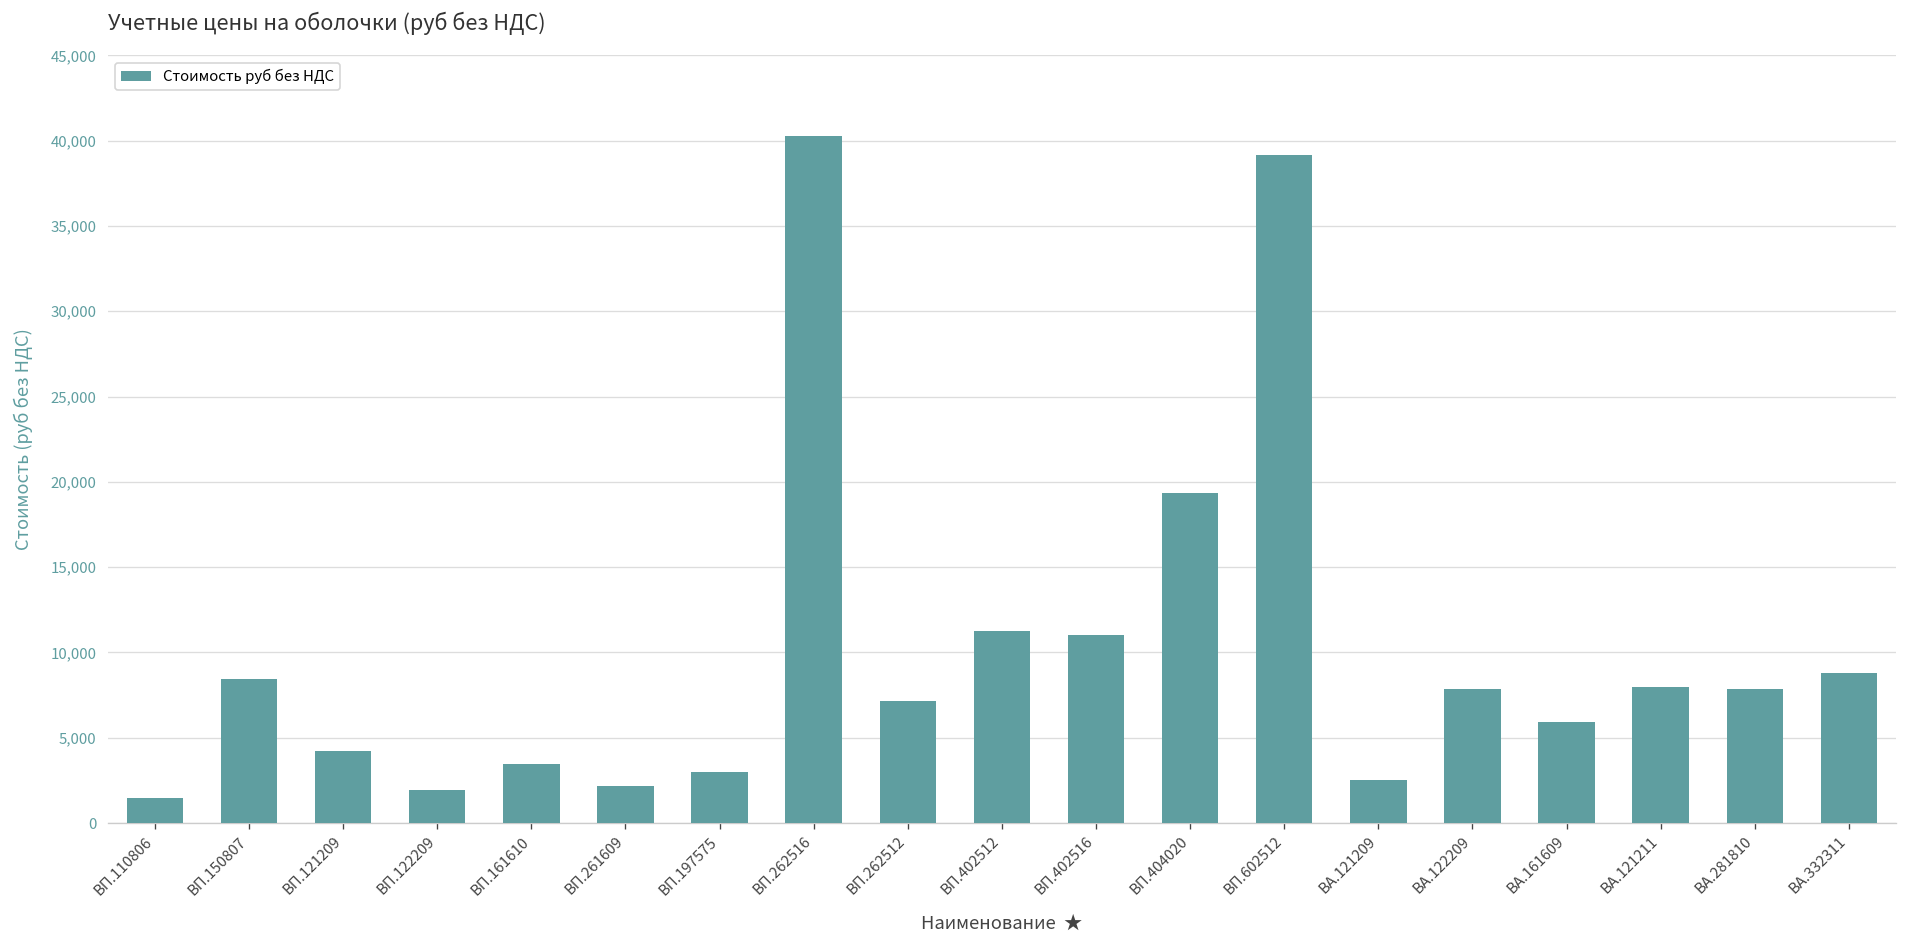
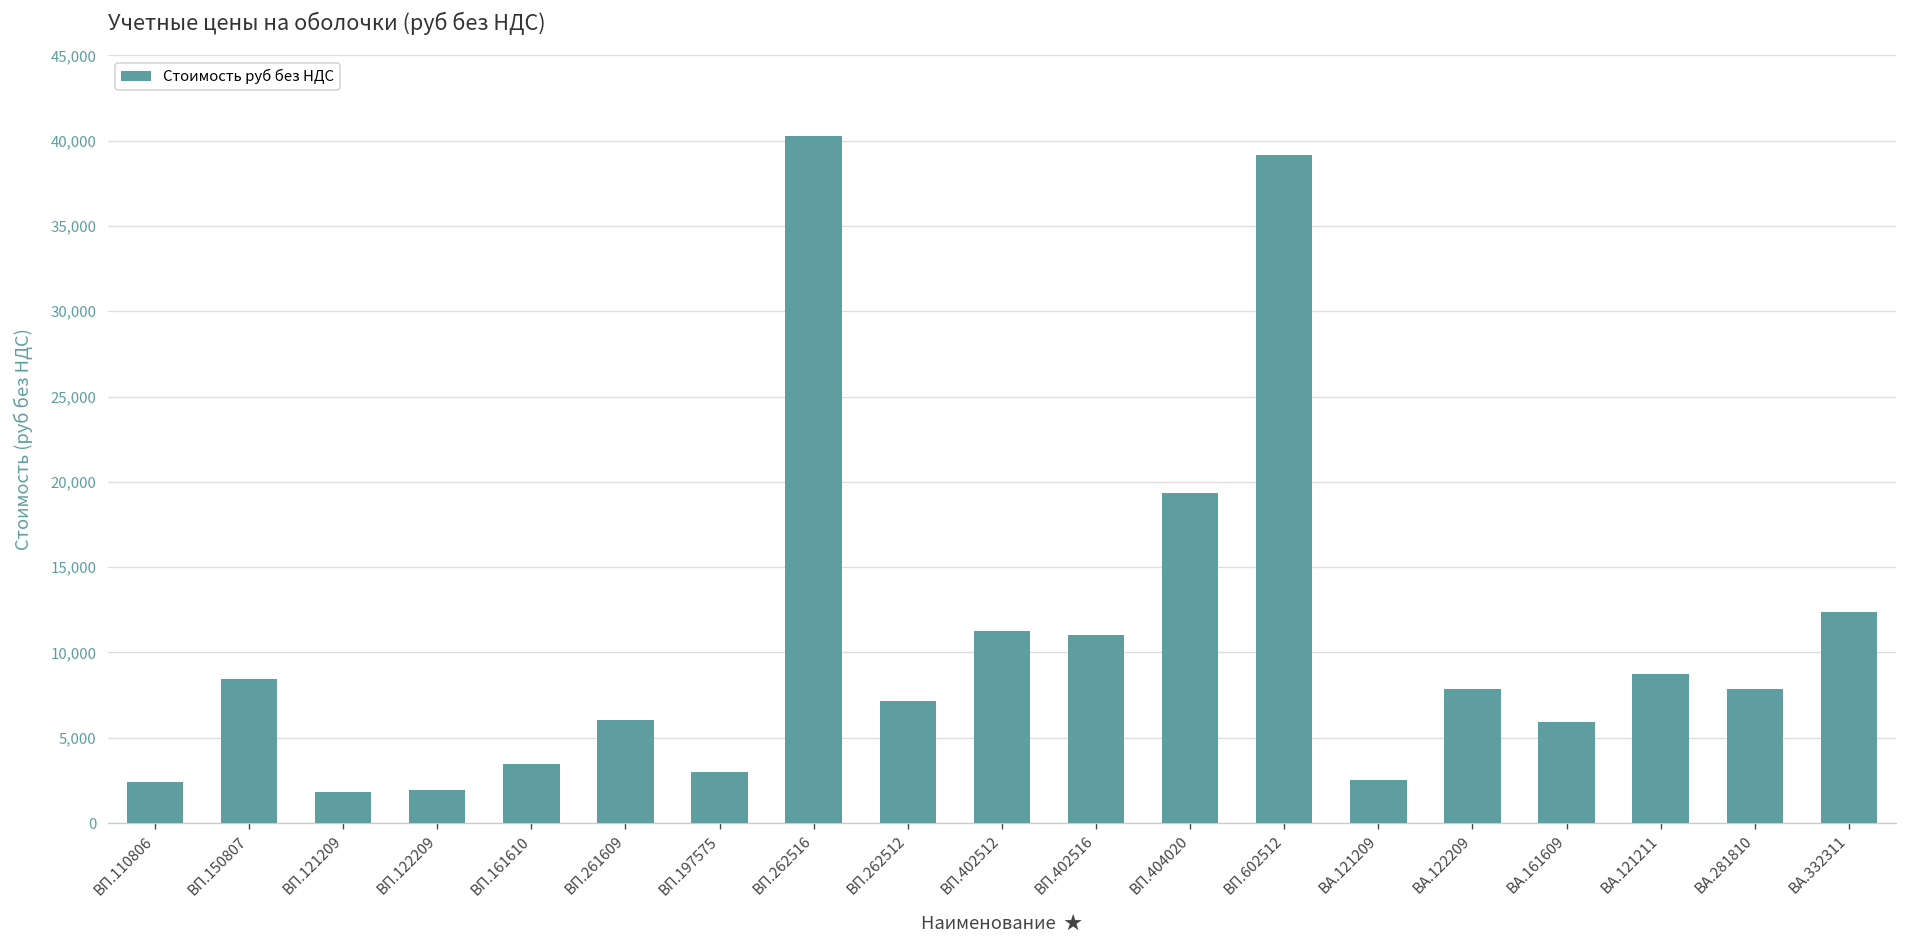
ВП.110806: 1,500 -> 2,400
ВП.121209: 4,200 -> 1,800
ВП.261609: 2,200 -> 6,000
ВА.121211: 8,000 -> 8,800
ВА.332311: 8,800 -> 12,300
